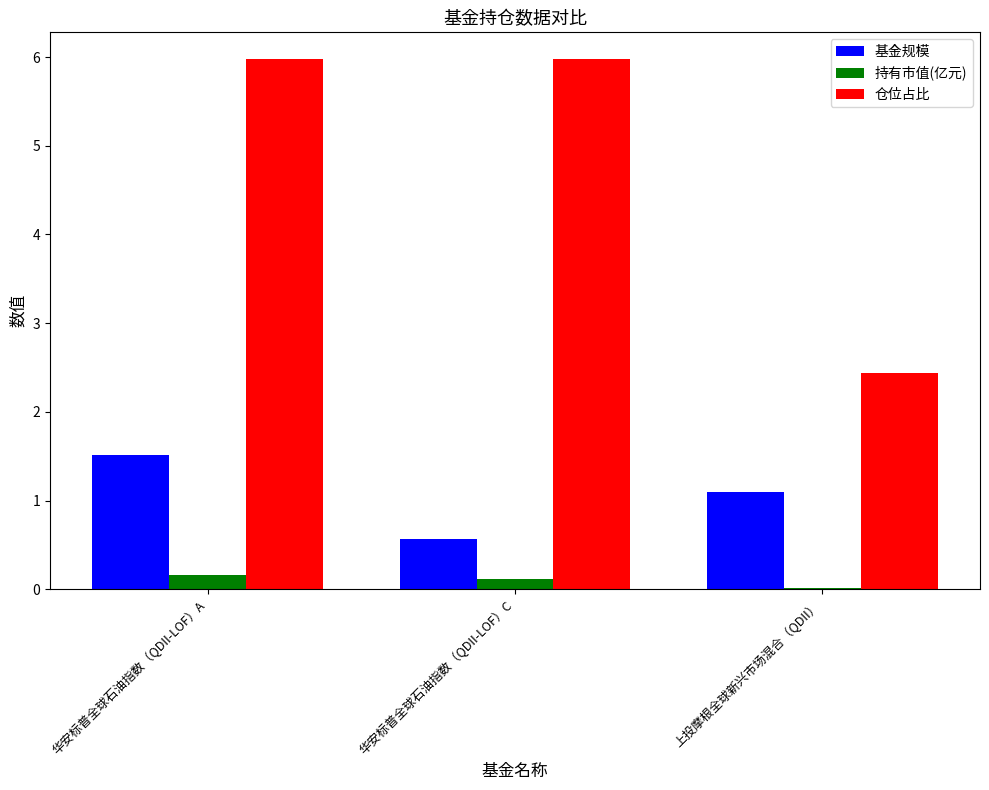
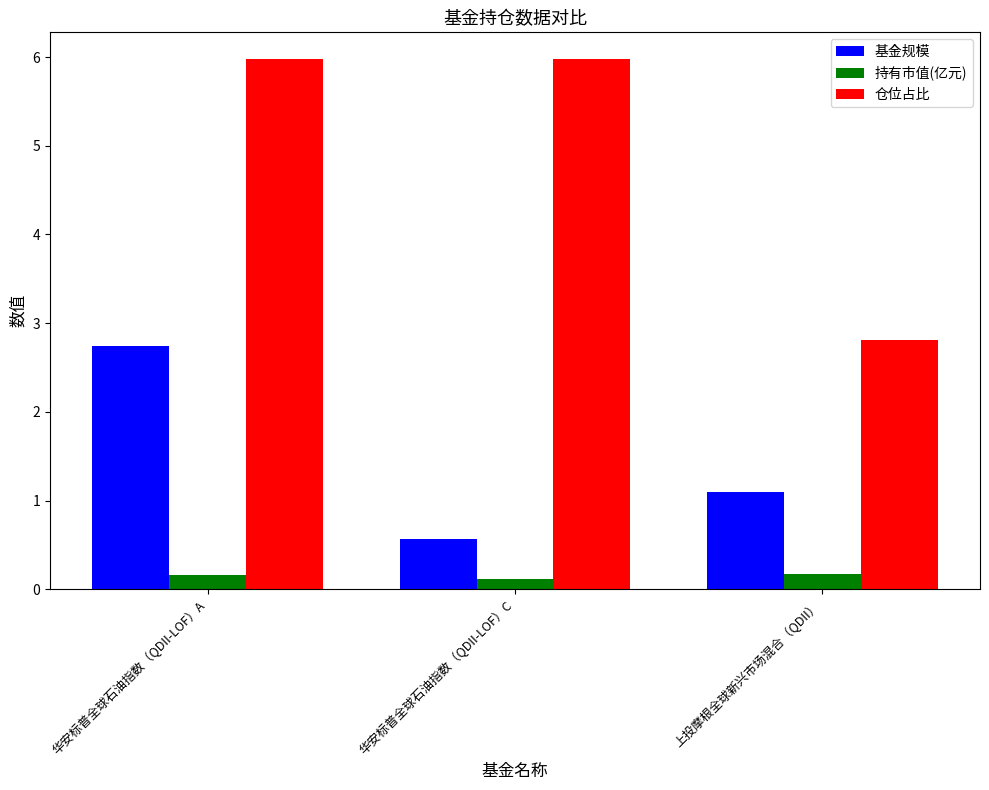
基金规模, 华安标普全球石油指数（QDII-LOF）A: 1.5 -> 2.7
持有市值(亿元), 上投摩根全球新兴市场混合（QDII）: 0.0 -> 0.2
仓位占比, 上投摩根全球新兴市场混合（QDII）: 2.4 -> 2.8
